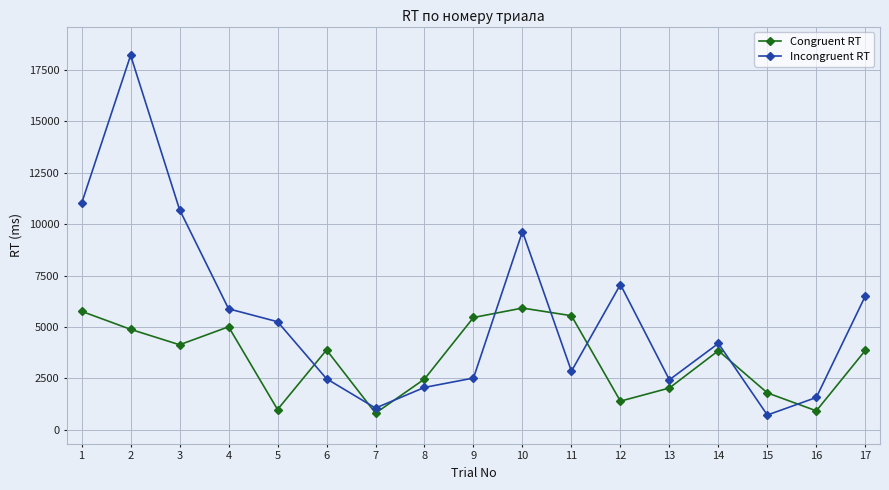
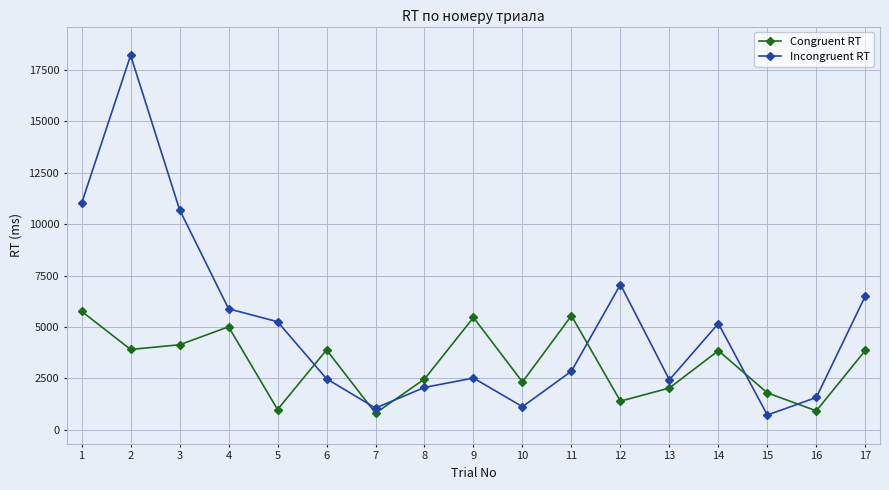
Congruent RT, 2: 4900 -> 3900
Congruent RT, 10: 5900 -> 2300
Incongruent RT, 10: 9600 -> 1100
Incongruent RT, 14: 4200 -> 5200
